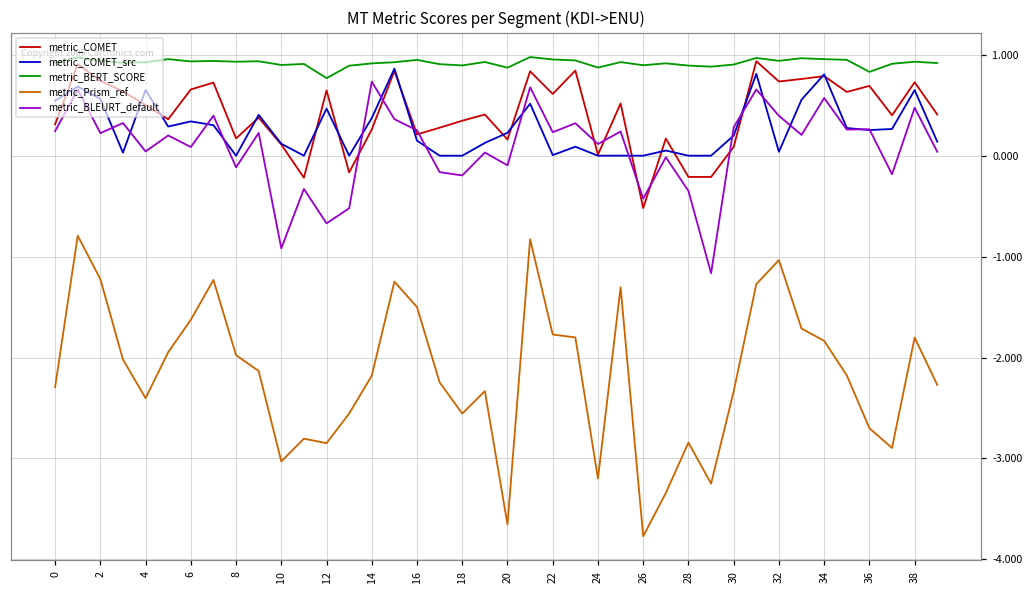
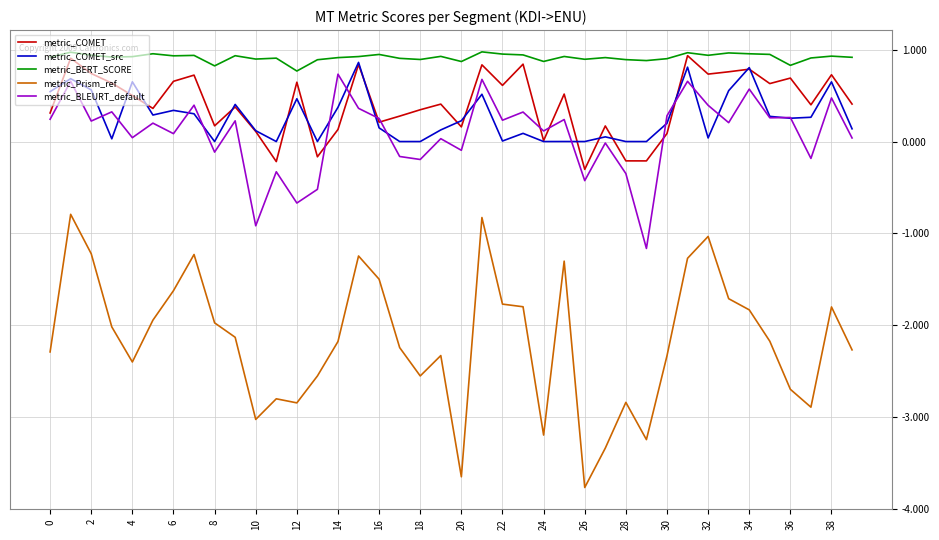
metric_BERT_SCORE, 8: 0.9 -> 0.8
metric_COMET, 14: 0.3 -> 0.1
metric_COMET, 26: -0.5 -> -0.3
